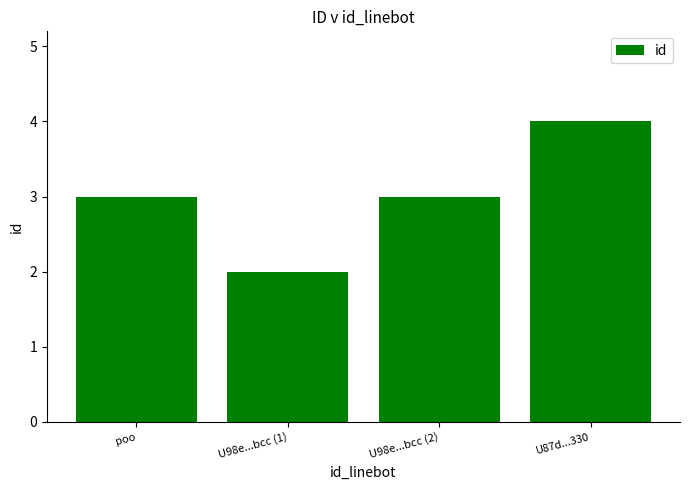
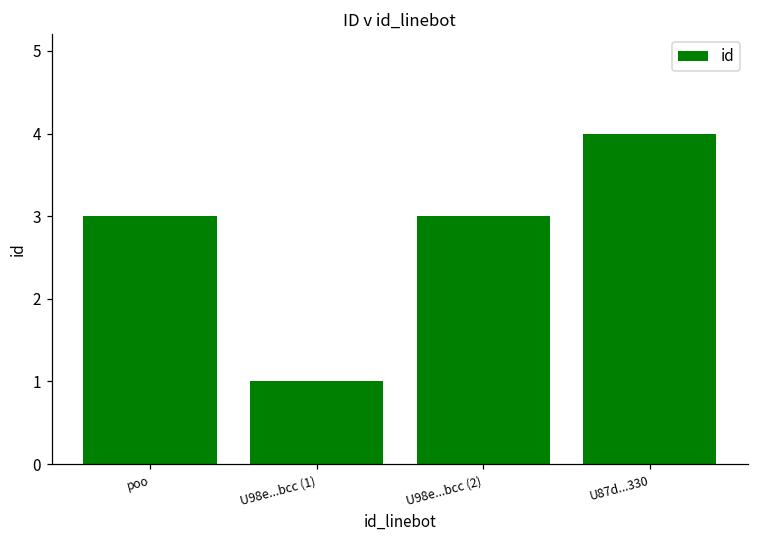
U98e...bcc (1): 2 -> 1
